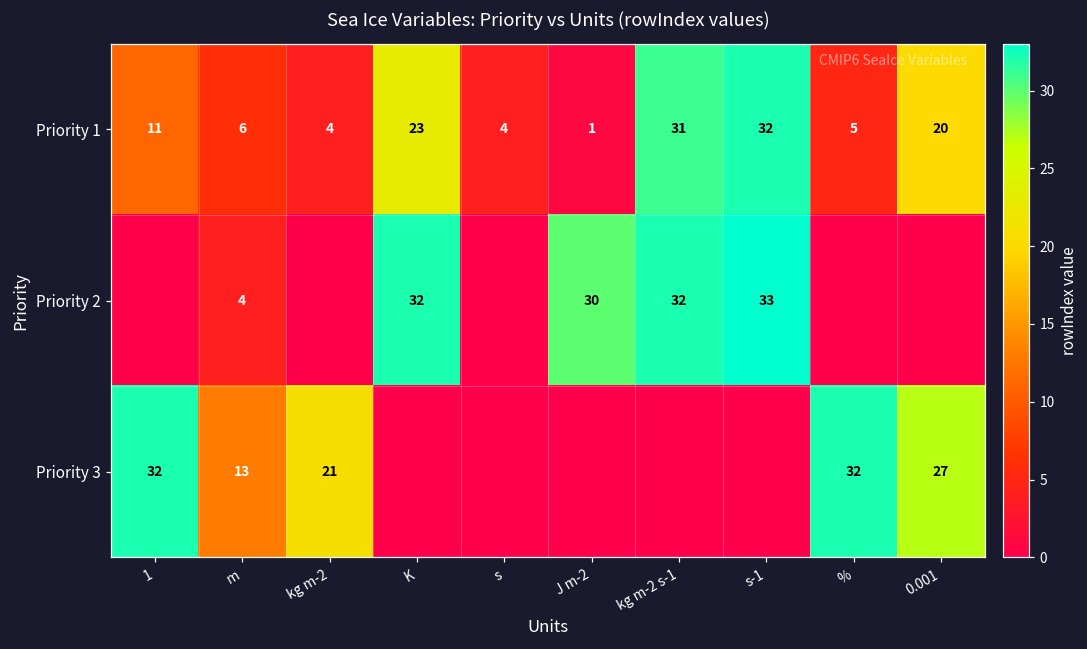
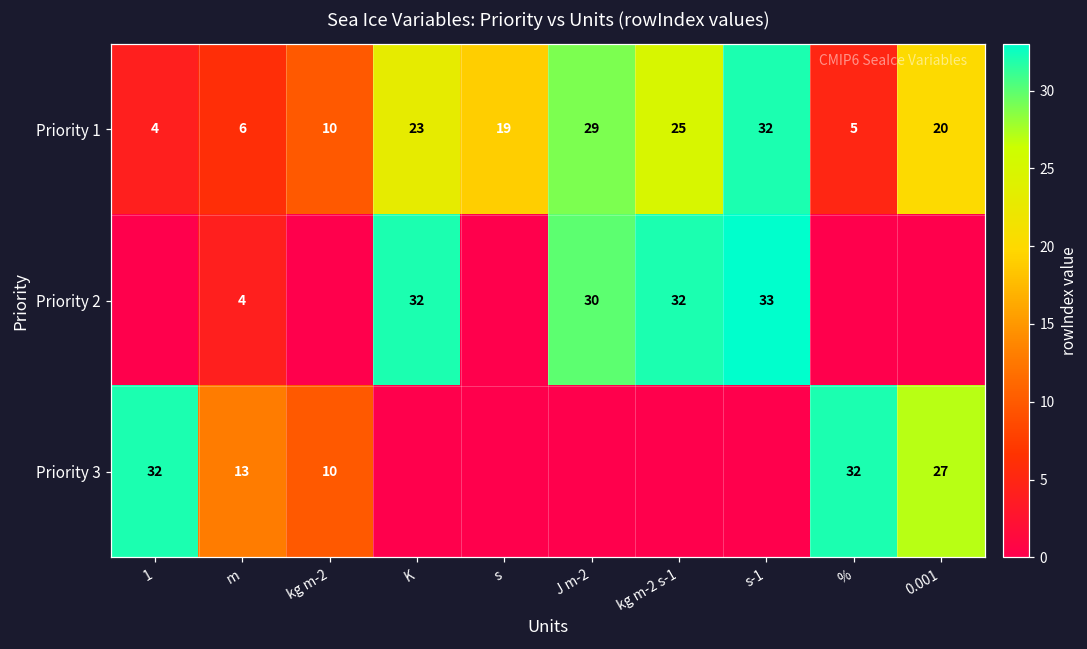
Priority 1, 1: 11 -> 4
Priority 1, kg m-2: 4 -> 10
Priority 1, s: 4 -> 19
Priority 1, J m-2: 1 -> 29
Priority 1, kg m-2 s-1: 31 -> 25
Priority 3, kg m-2: 21 -> 10
